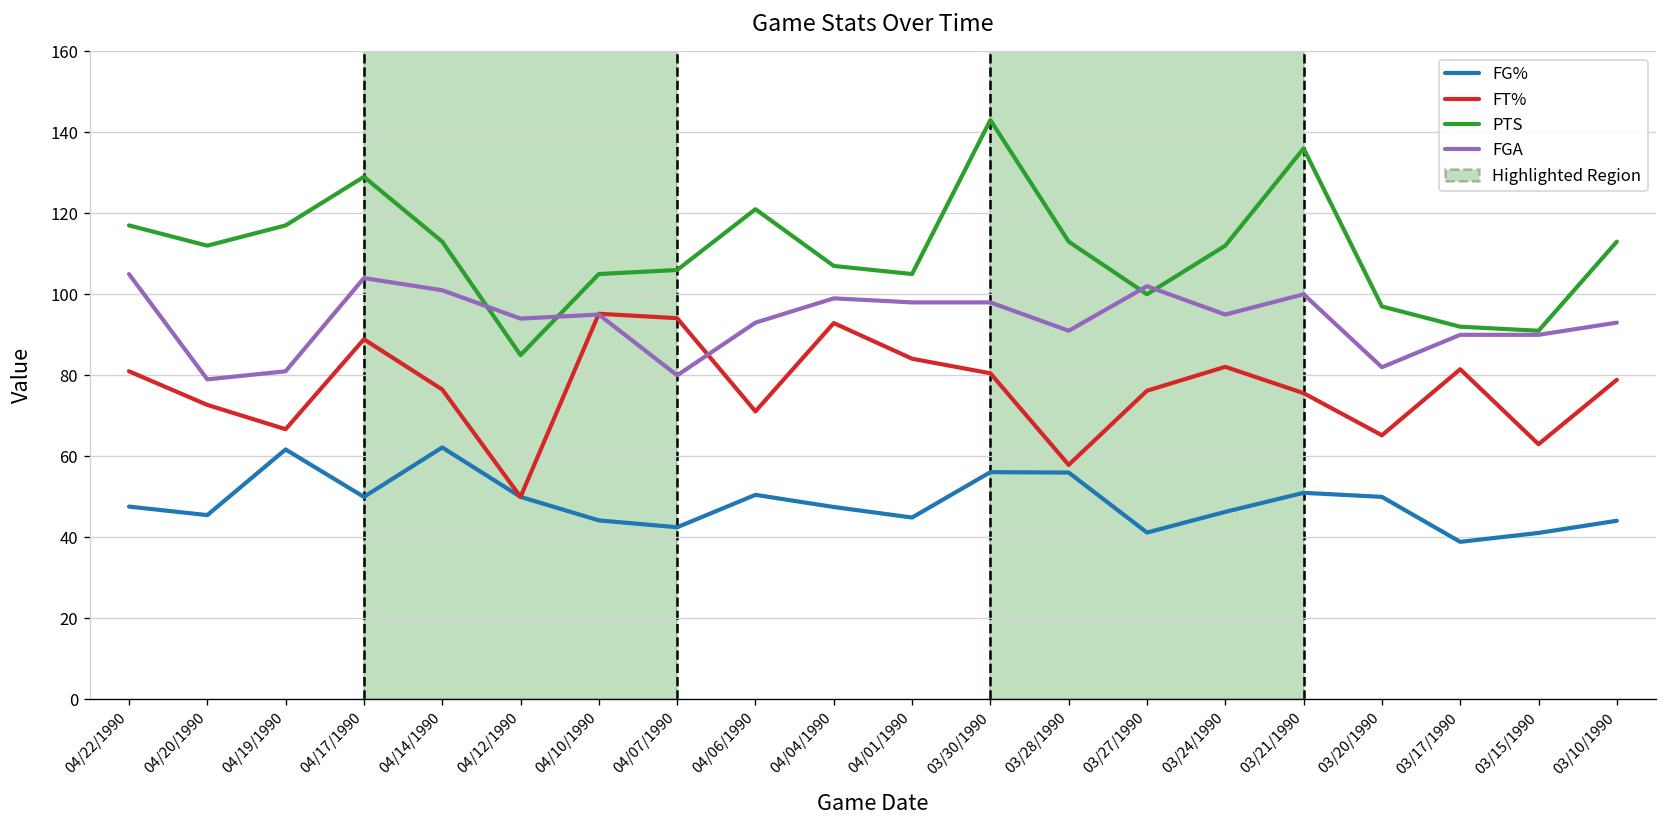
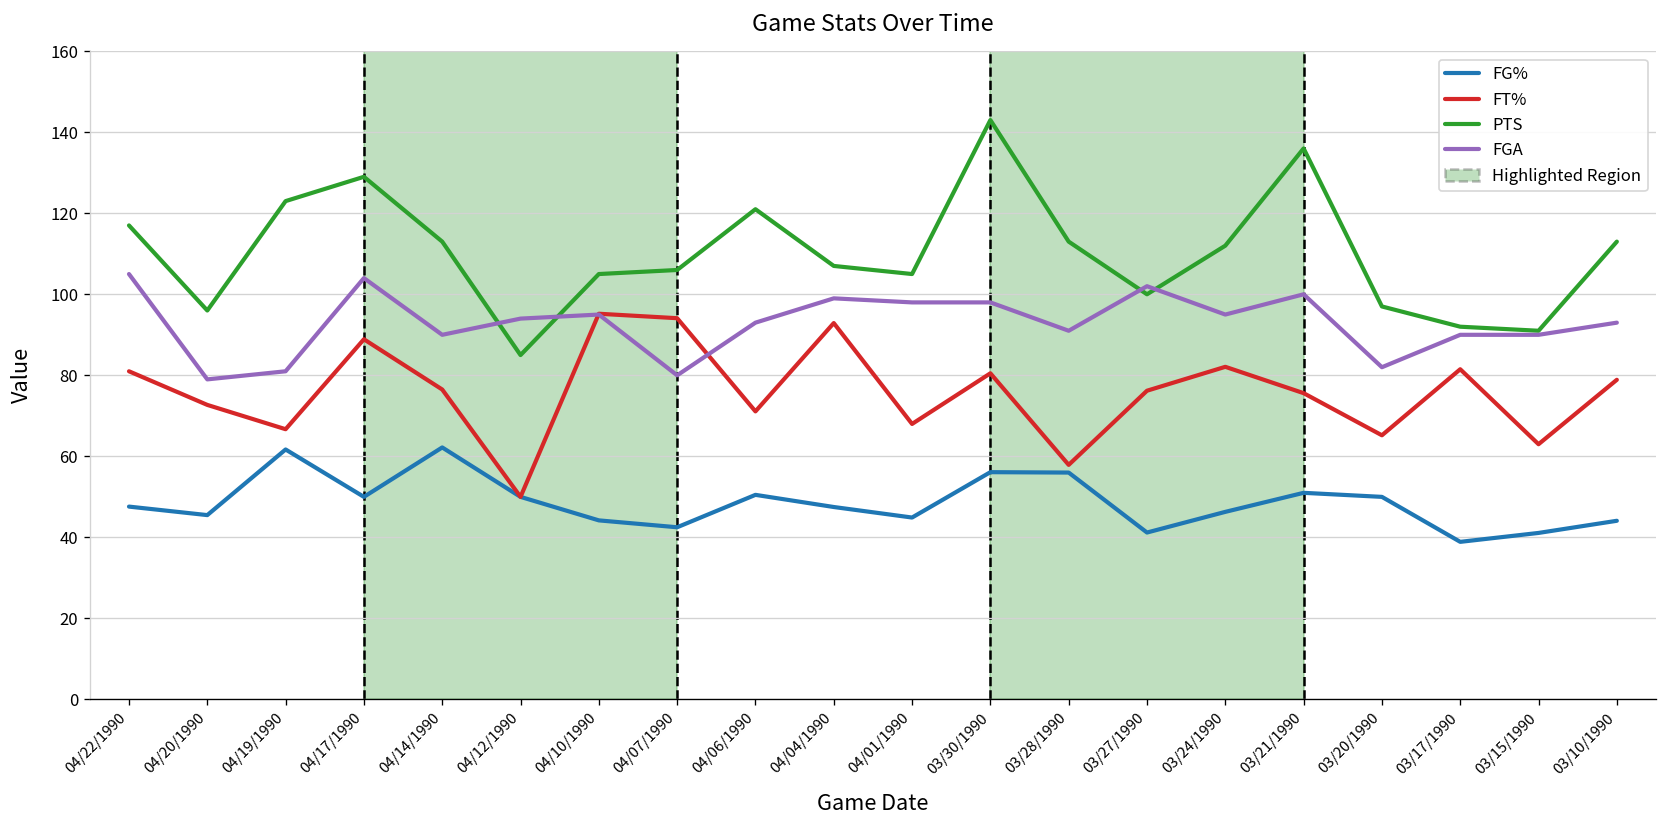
PTS, 04/20/1990: 112 -> 96
PTS, 04/19/1990: 117 -> 123
FGA, 04/14/1990: 101 -> 90
FT%, 04/01/1990: 84 -> 68
